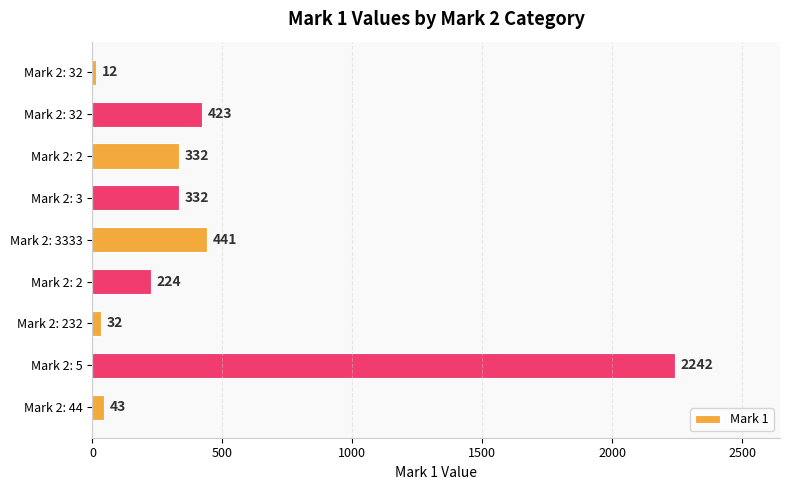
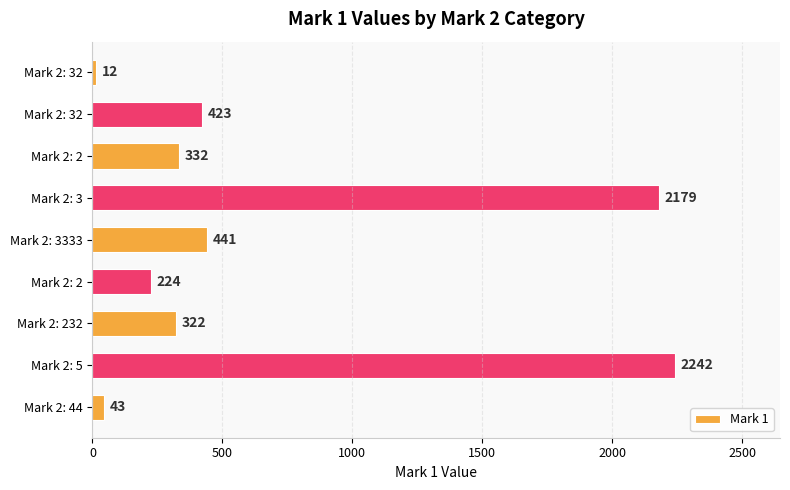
Mark 2: 3: 332 -> 2179
Mark 2: 232: 32 -> 322
